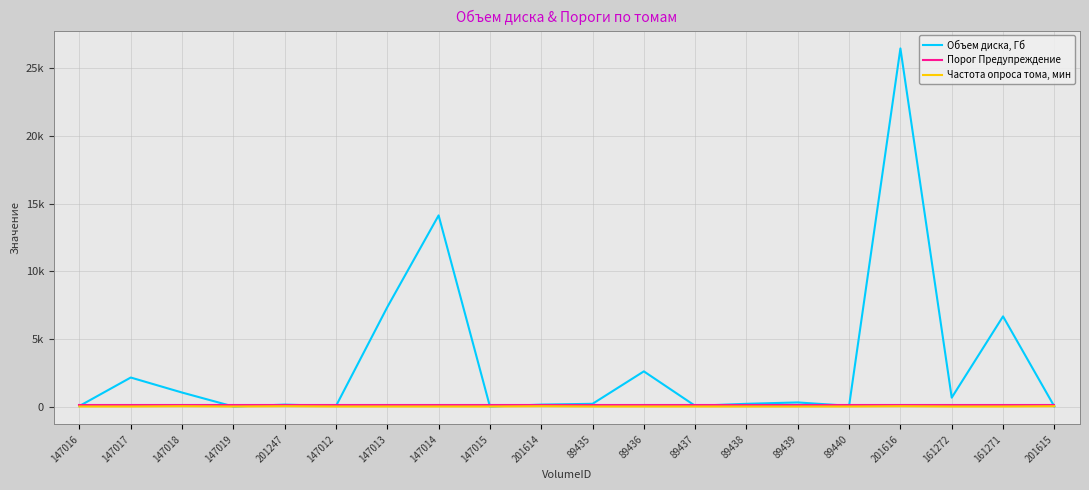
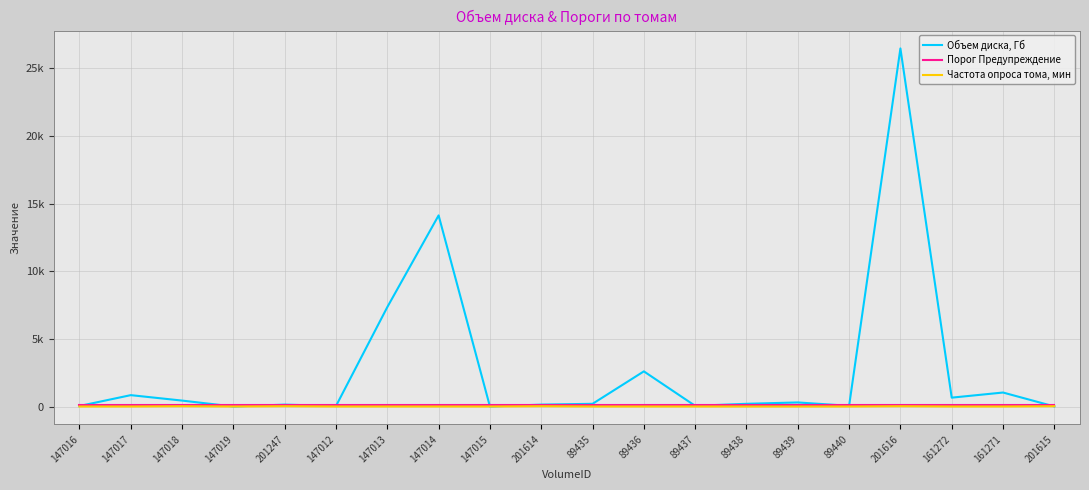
Объем диска, Гб, 147017: 2100 -> 800
Объем диска, Гб, 147018: 1000 -> 400
Объем диска, Гб, 161271: 6700 -> 1000
